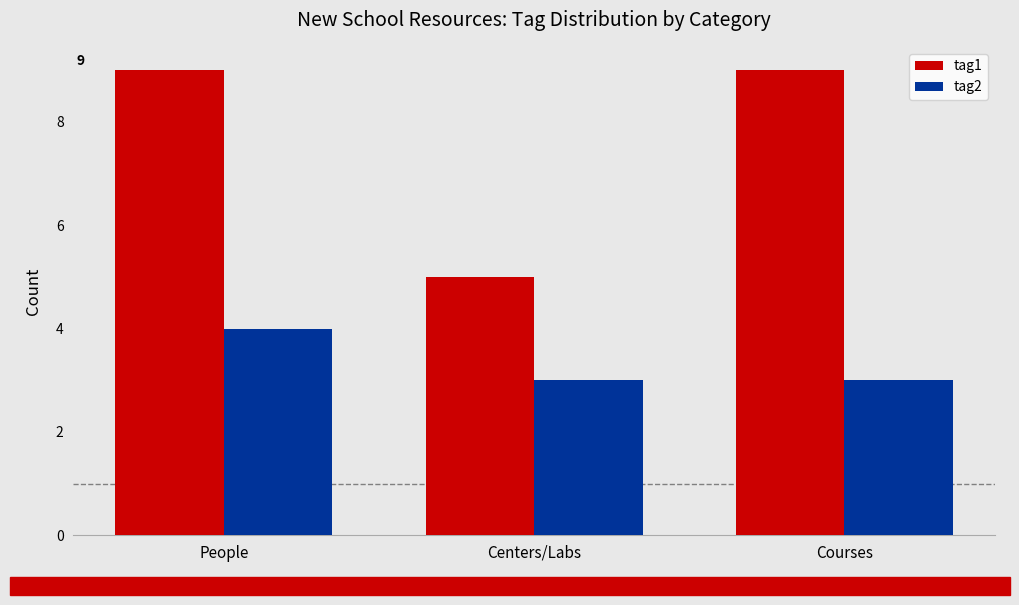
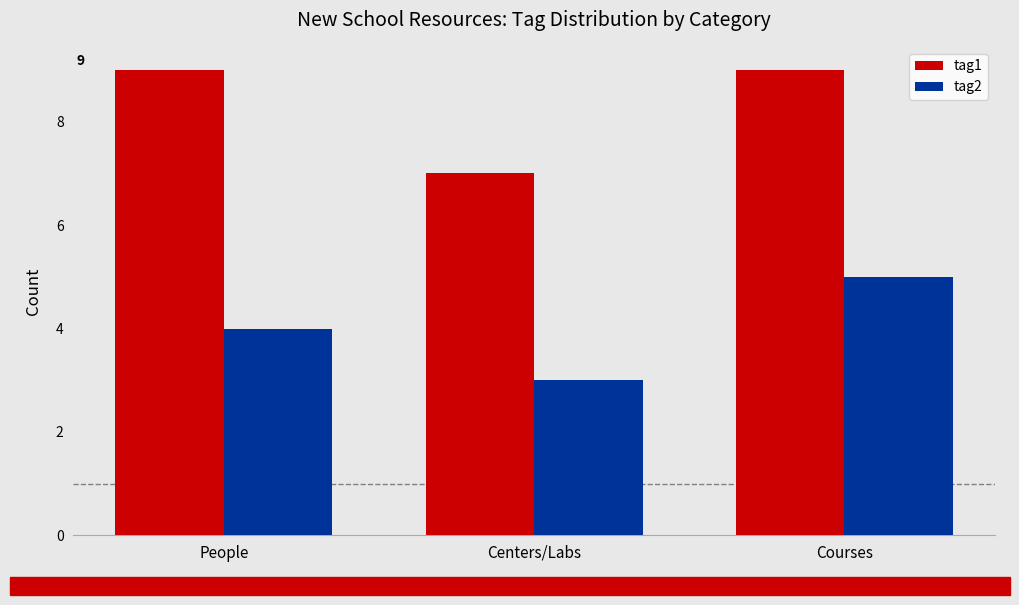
tag1, Centers/Labs: 5 -> 7
tag2, Courses: 3 -> 5
